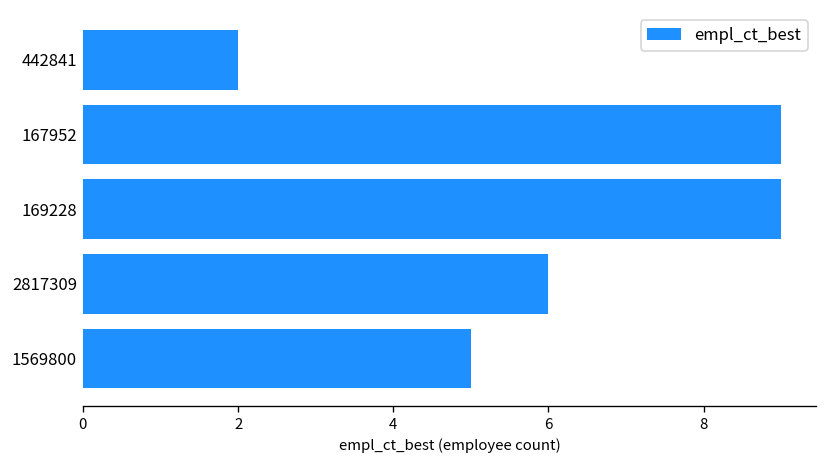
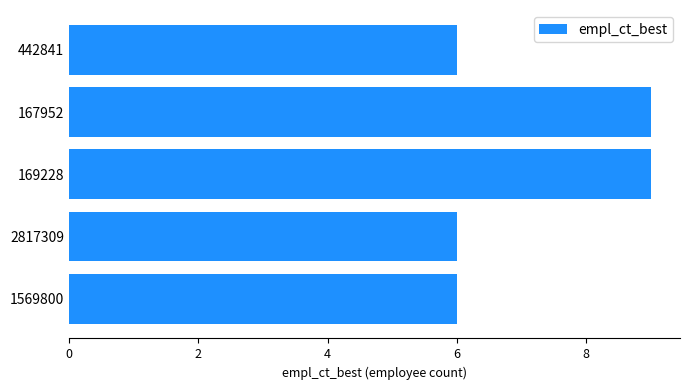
442841: 2 -> 6
1569800: 5 -> 6
